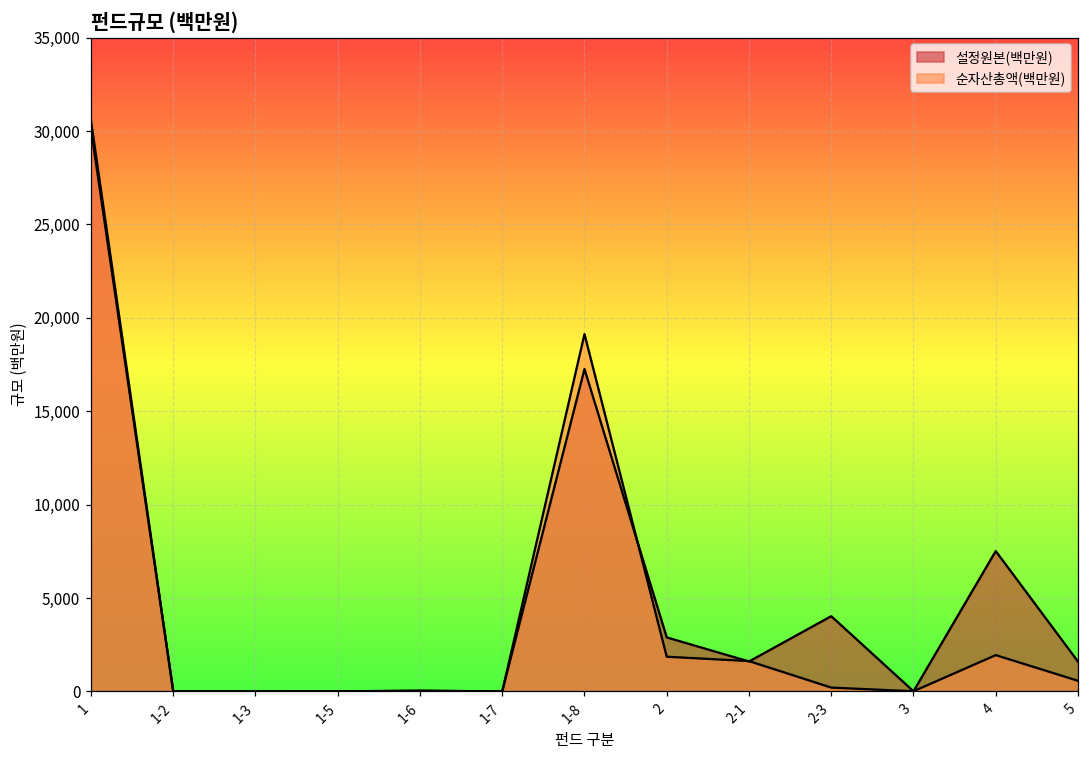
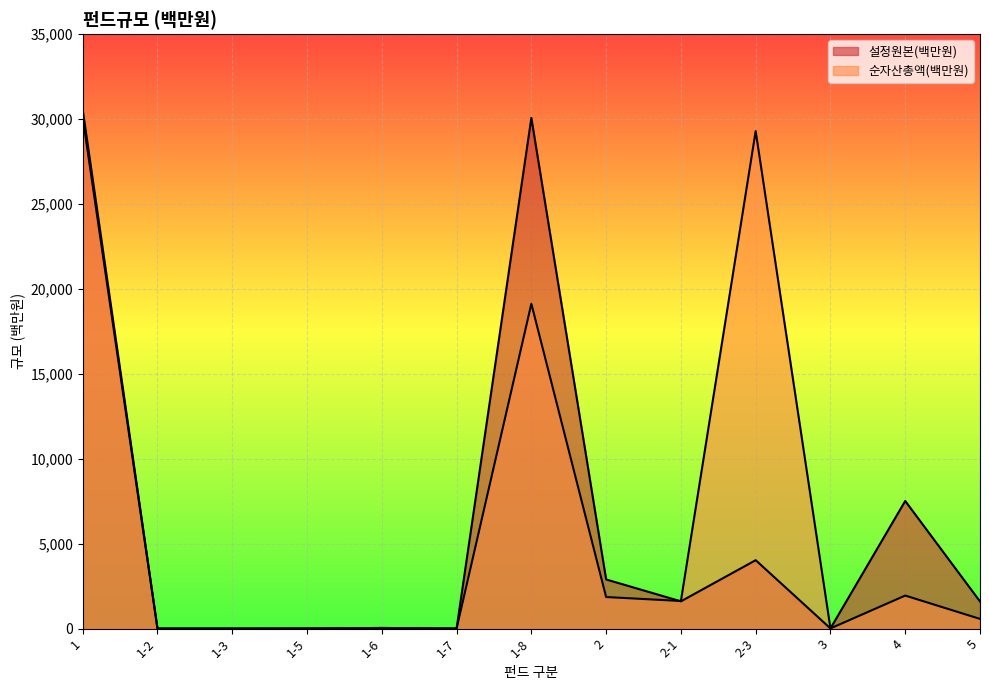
설정원본(백만원), 1-8: 17,300 -> 30,100
순자산총액(백만원), 2-3: 200 -> 29,300
